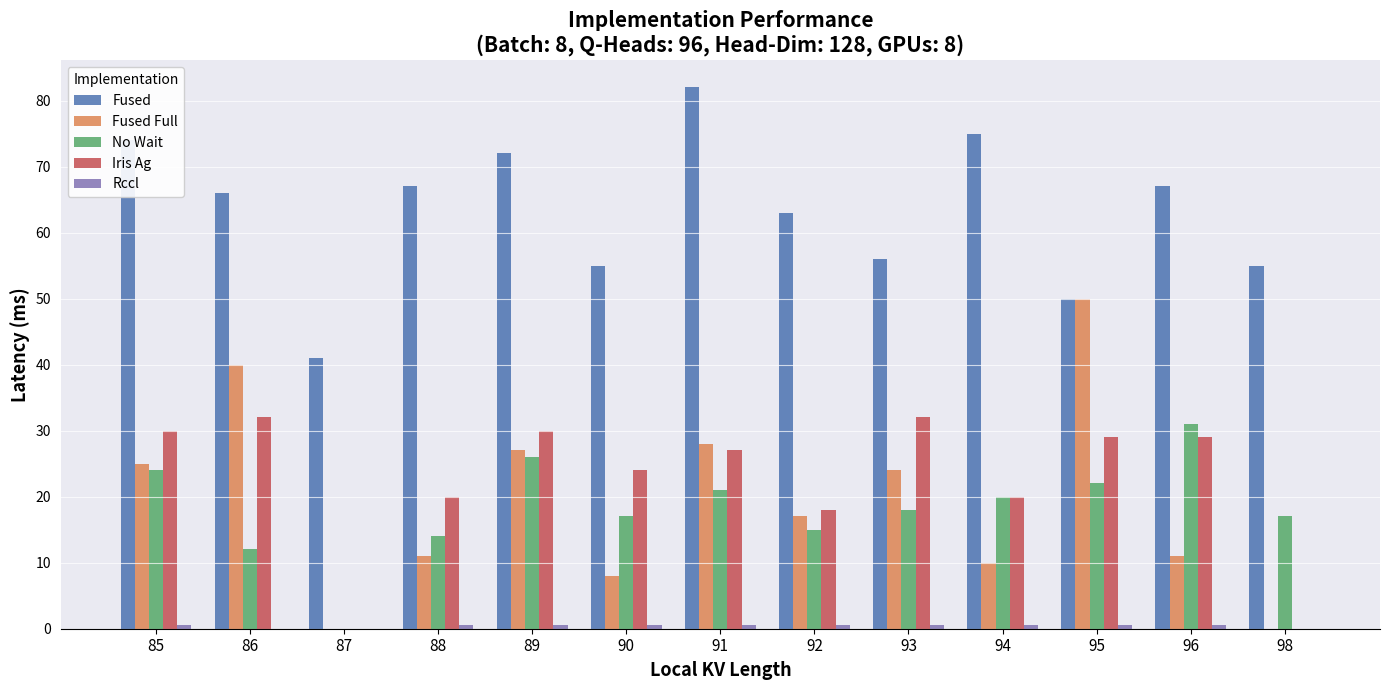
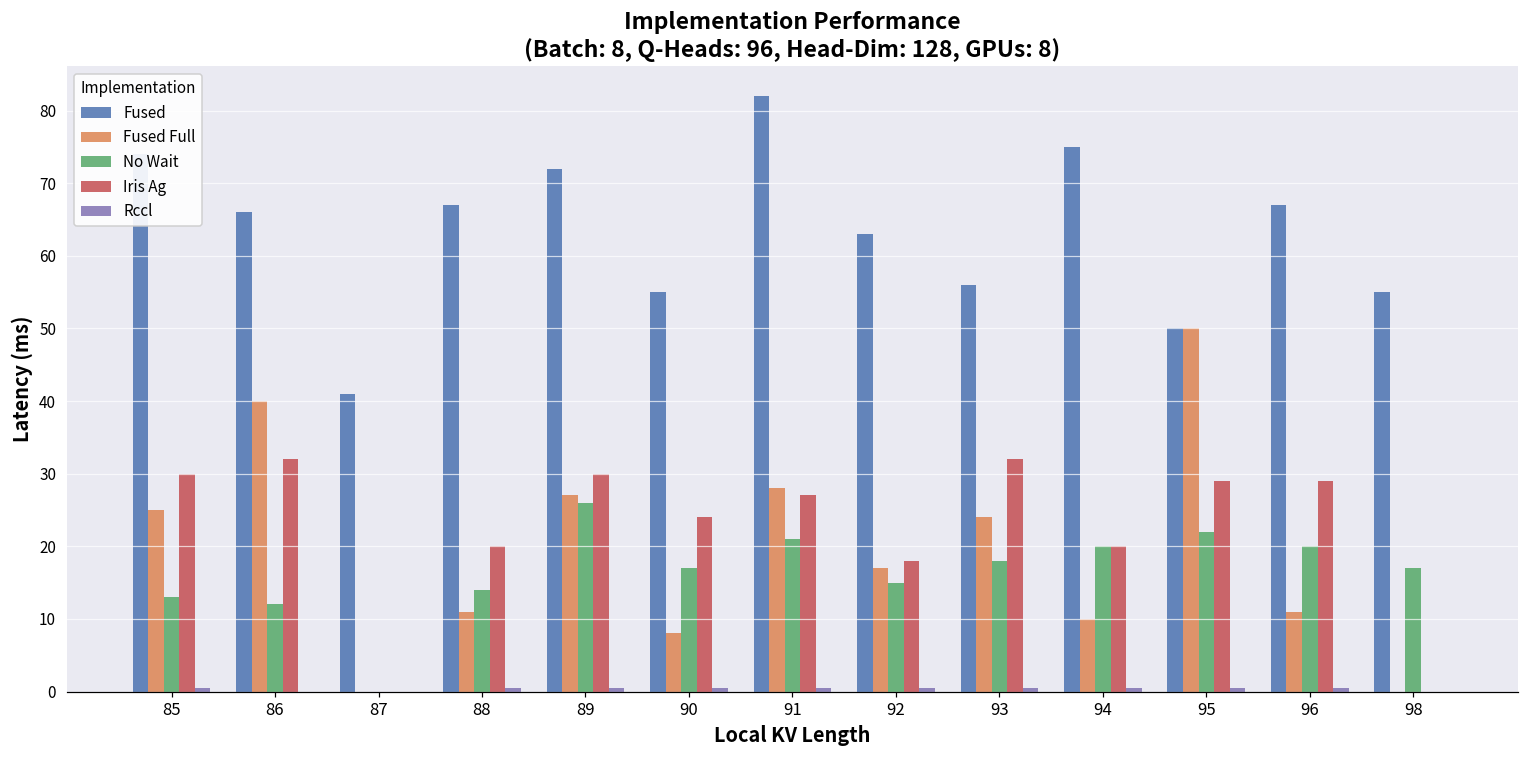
No Wait, 85: 24 -> 13
No Wait, 96: 31 -> 20
